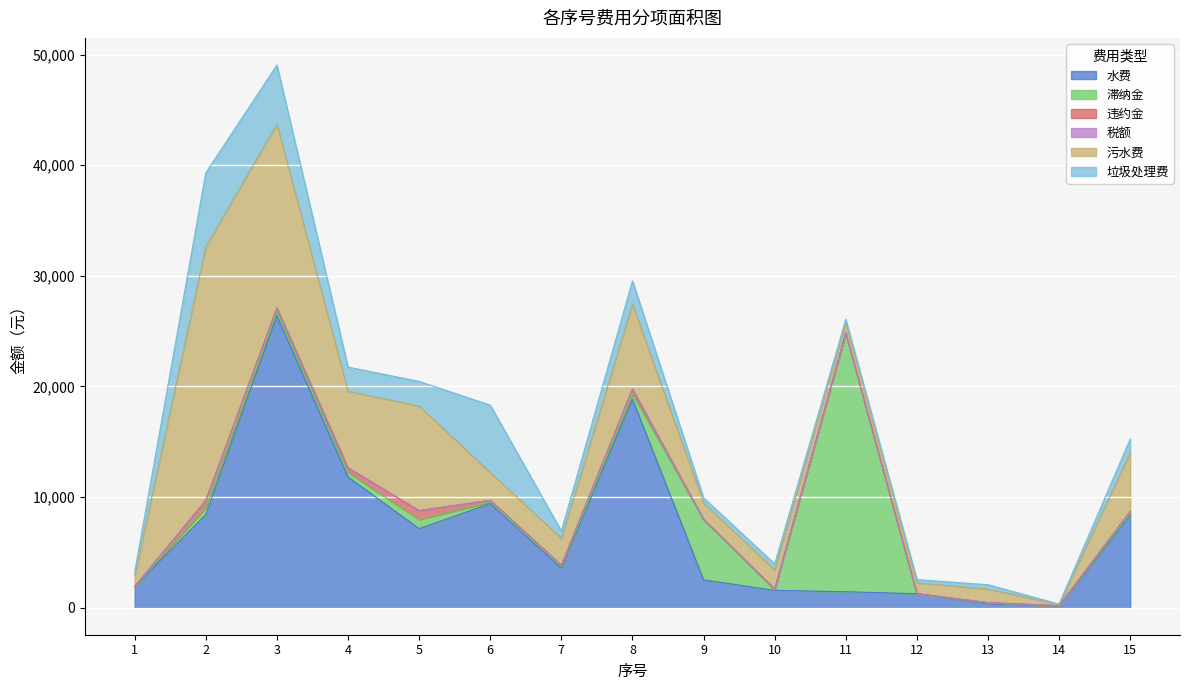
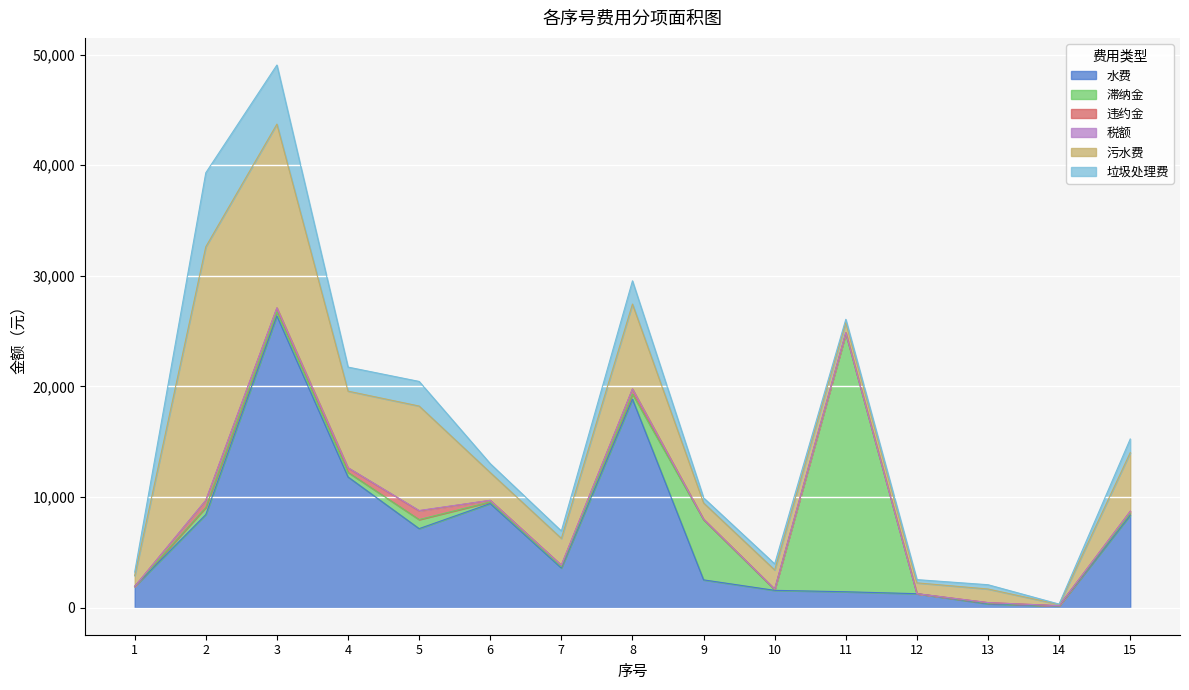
垃圾处理费, 6: 6,100 -> 800
